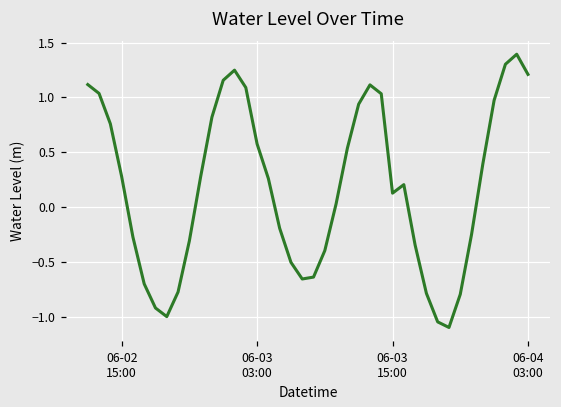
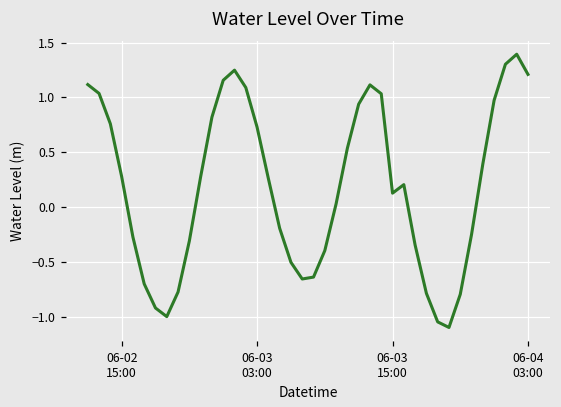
06-03 03:00: 0.6 -> 0.7
